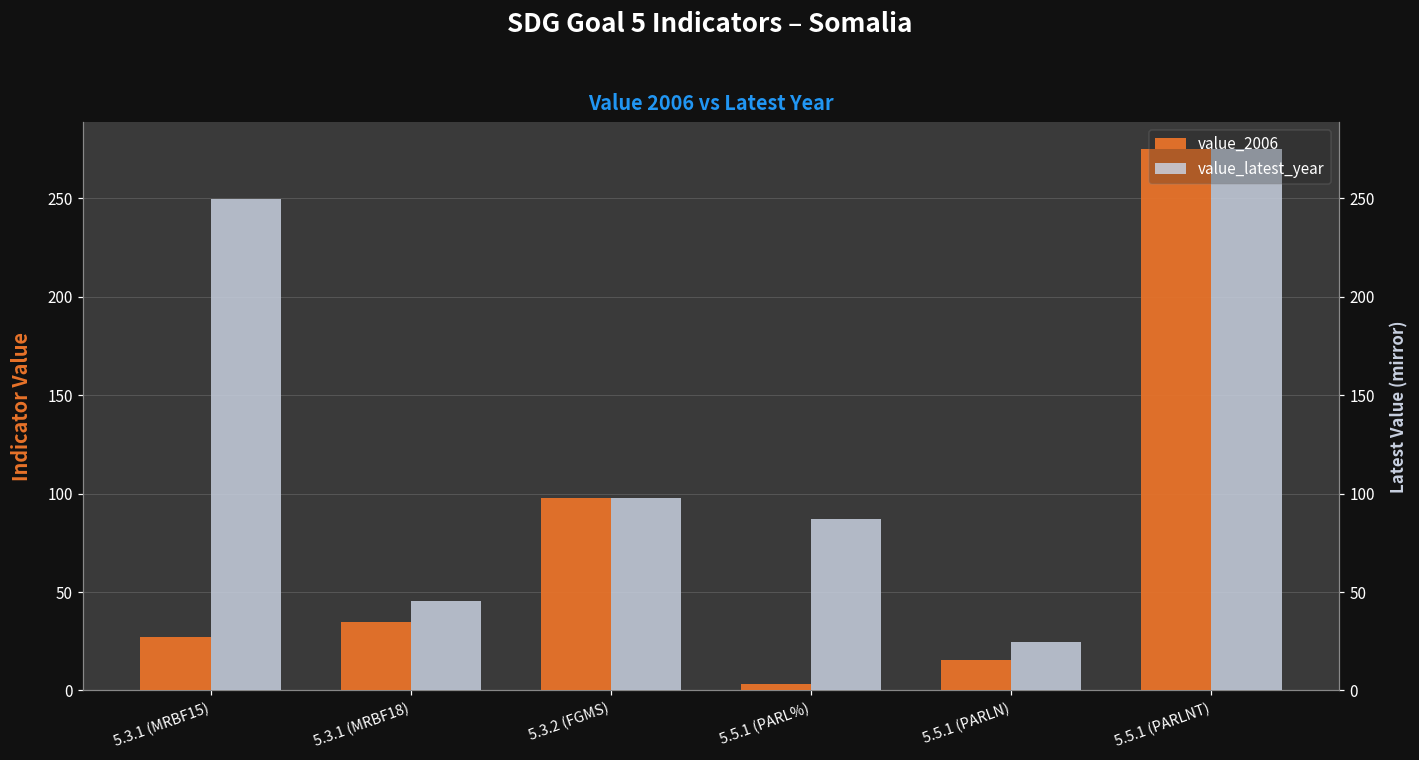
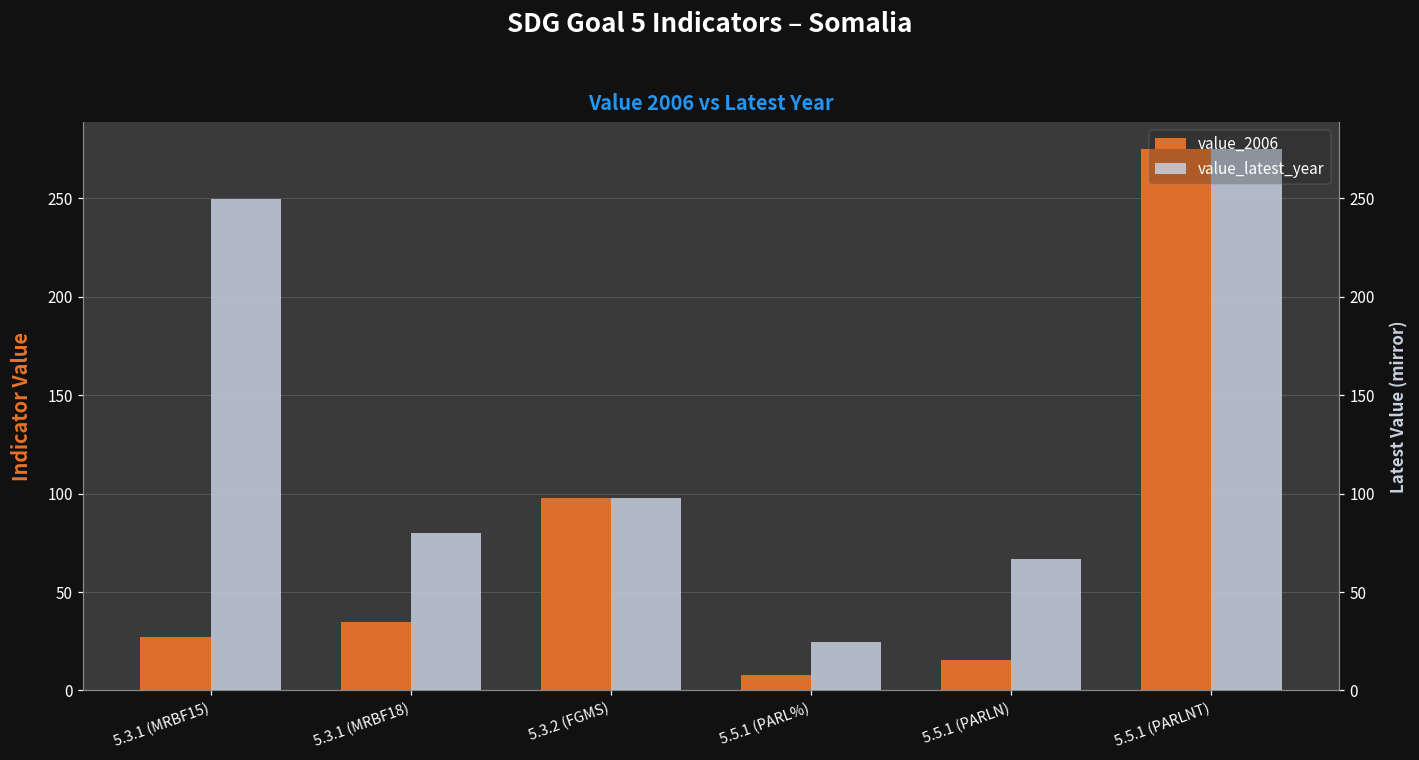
value_latest_year, 5.3.1 (MRBF18): 45 -> 80
value_2006, 5.5.1 (PARL%): 3 -> 8
value_latest_year, 5.5.1 (PARL%): 87 -> 24
value_latest_year, 5.5.1 (PARLN): 25 -> 67
